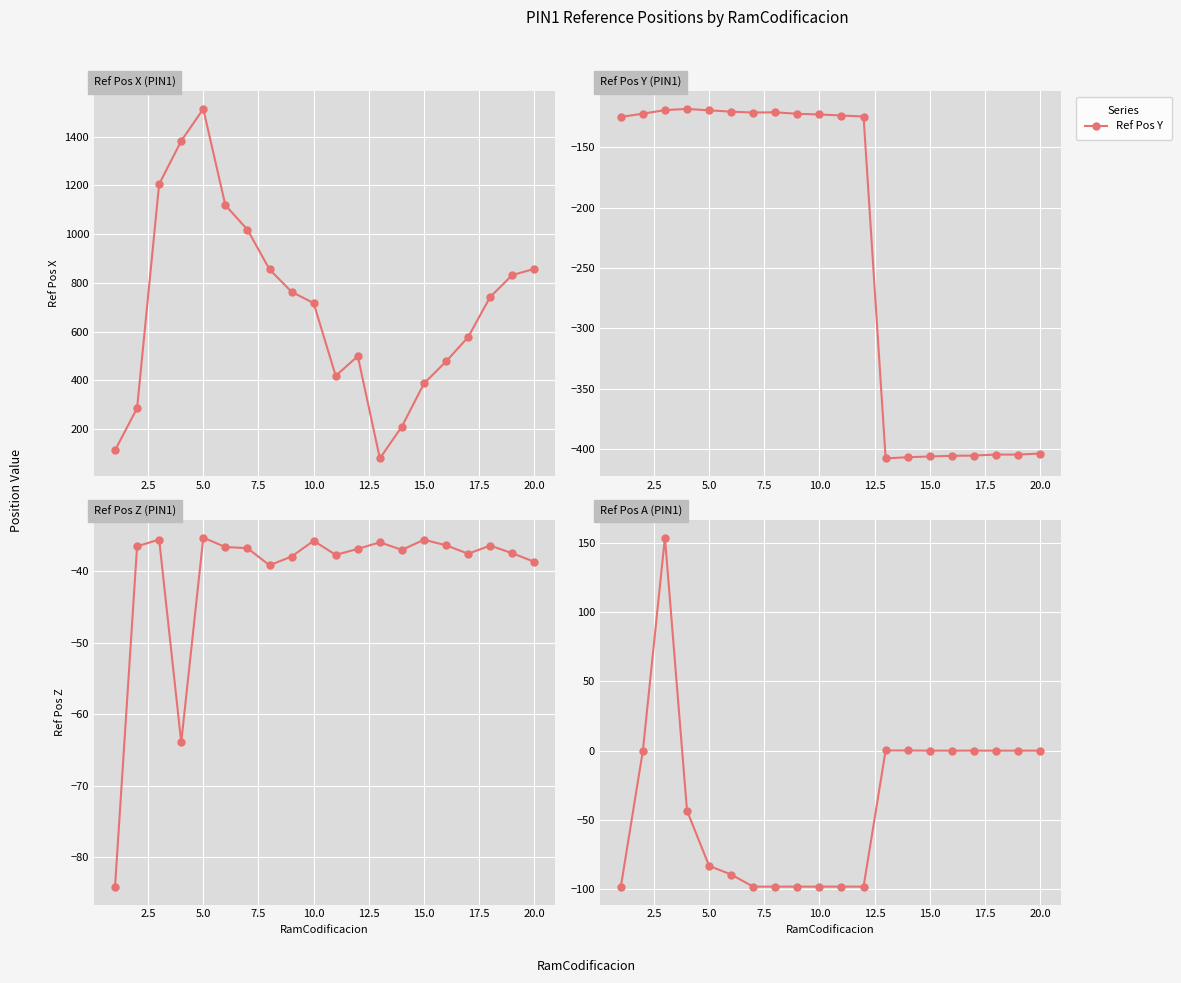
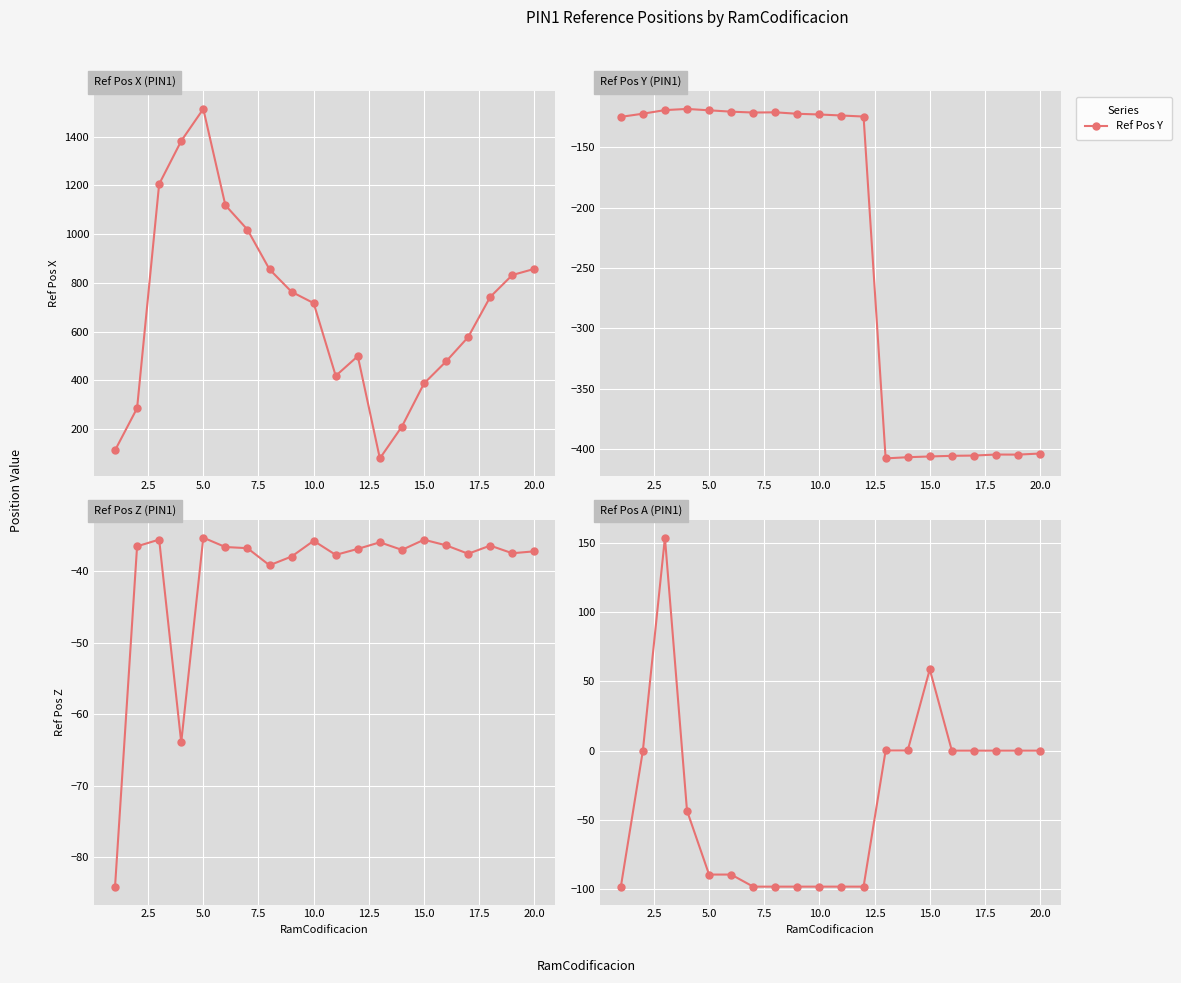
Ref Pos Z (PIN1), 20.0: -39 -> -37
Ref Pos A (PIN1), 5.0: -83 -> -89
Ref Pos A (PIN1), 15.0: 0 -> 59
